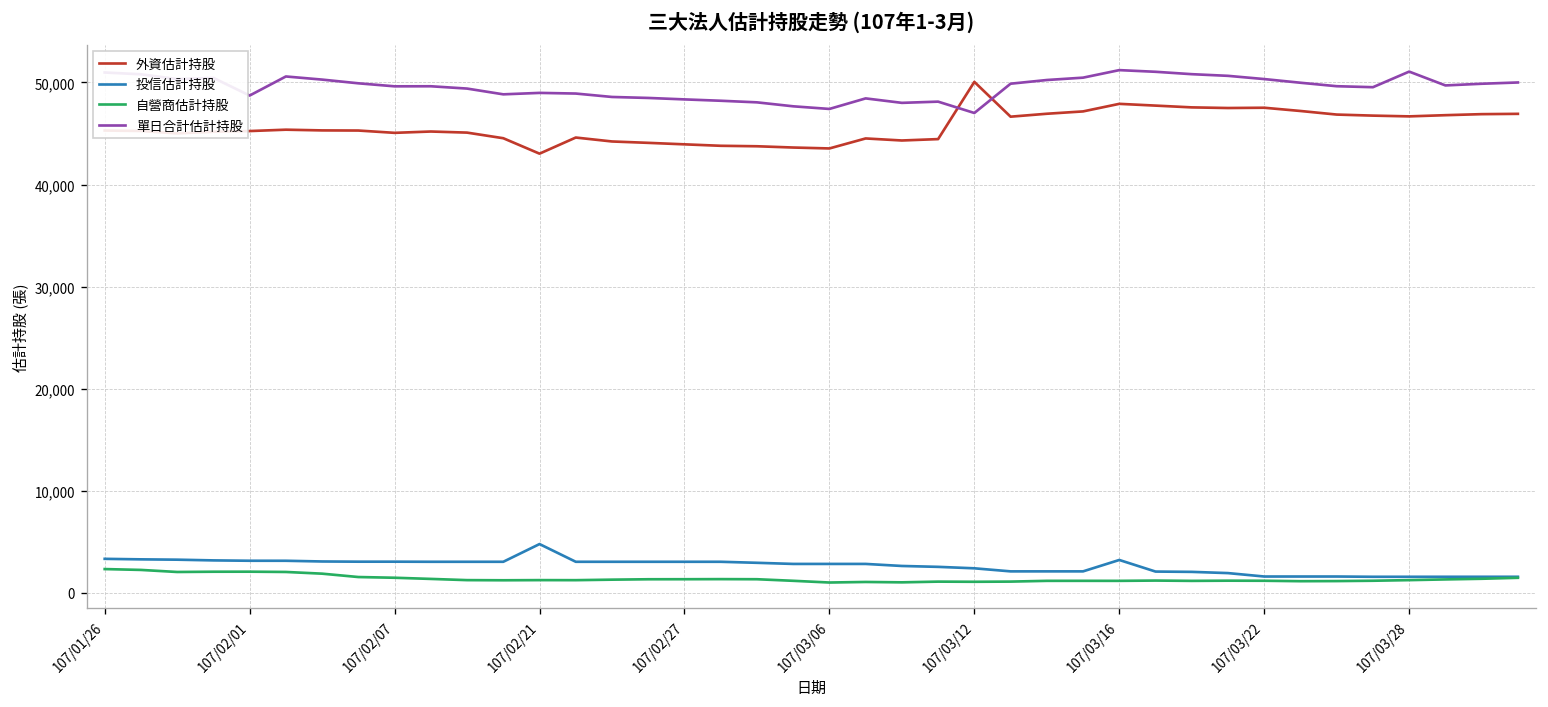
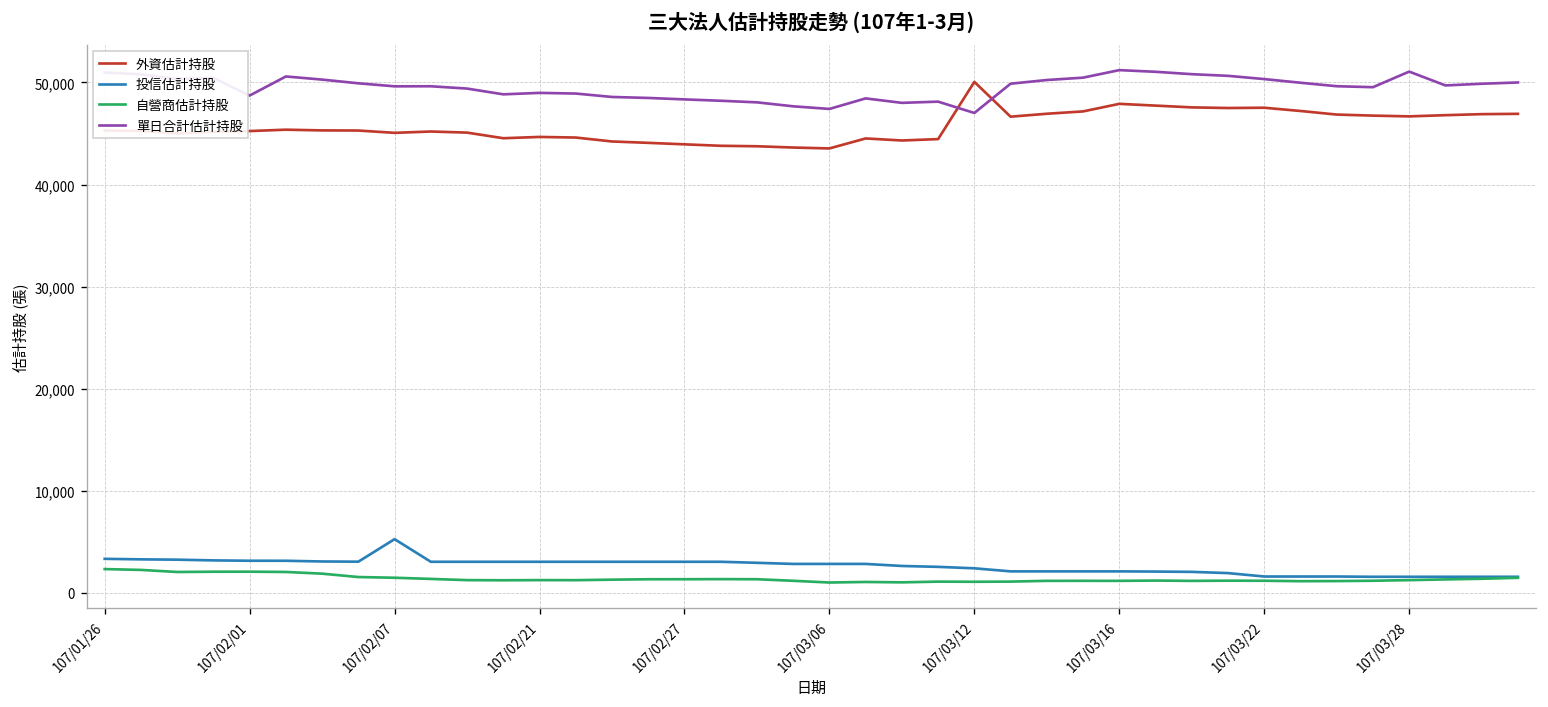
投信估計持股, 107/02/07: 3,000 -> 5,000
外資估計持股, 107/02/21: 43,000 -> 45,000
投信估計持股, 107/02/21: 5,000 -> 3,000
投信估計持股, 107/03/16: 3,000 -> 2,000
